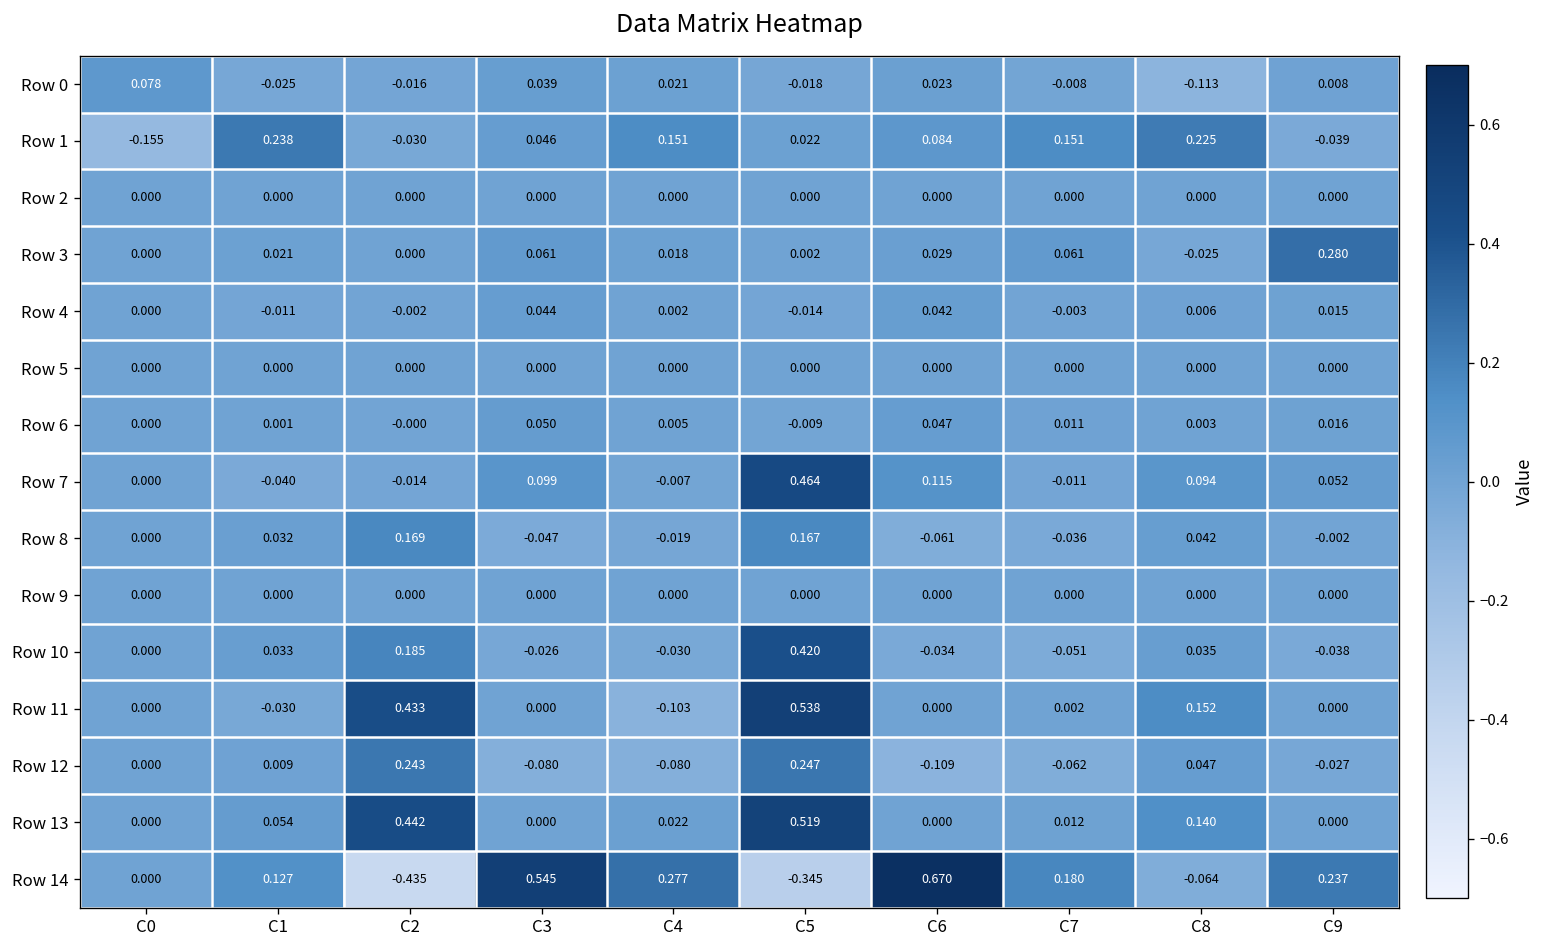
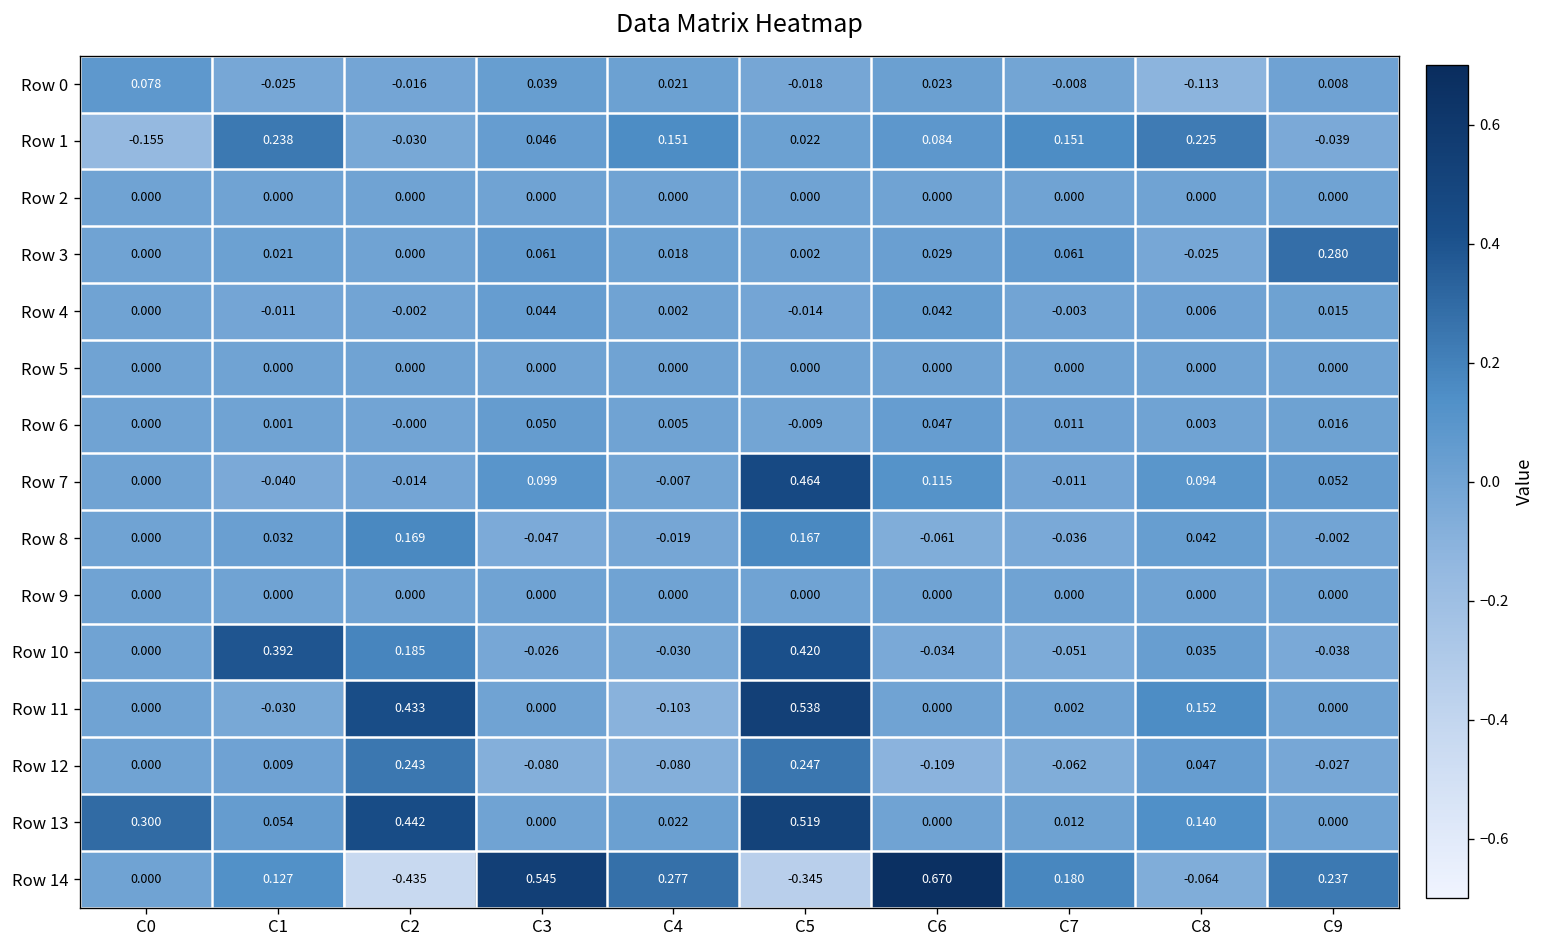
Row 10, C1: 0.033 -> 0.392
Row 13, C0: 0.000 -> 0.300
